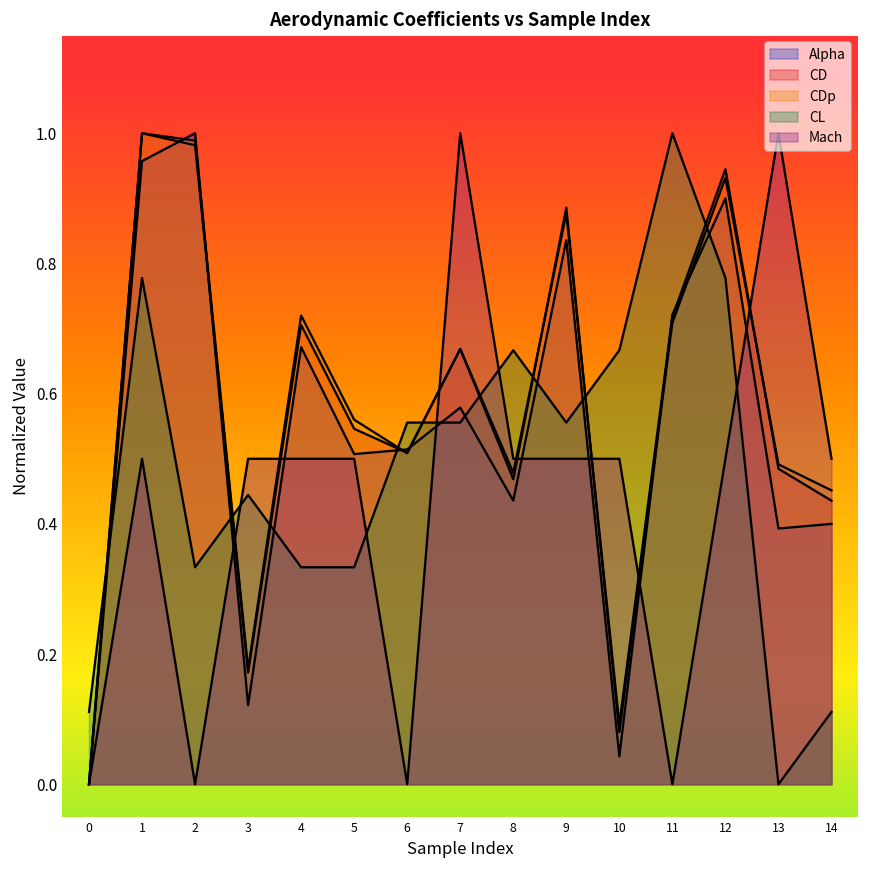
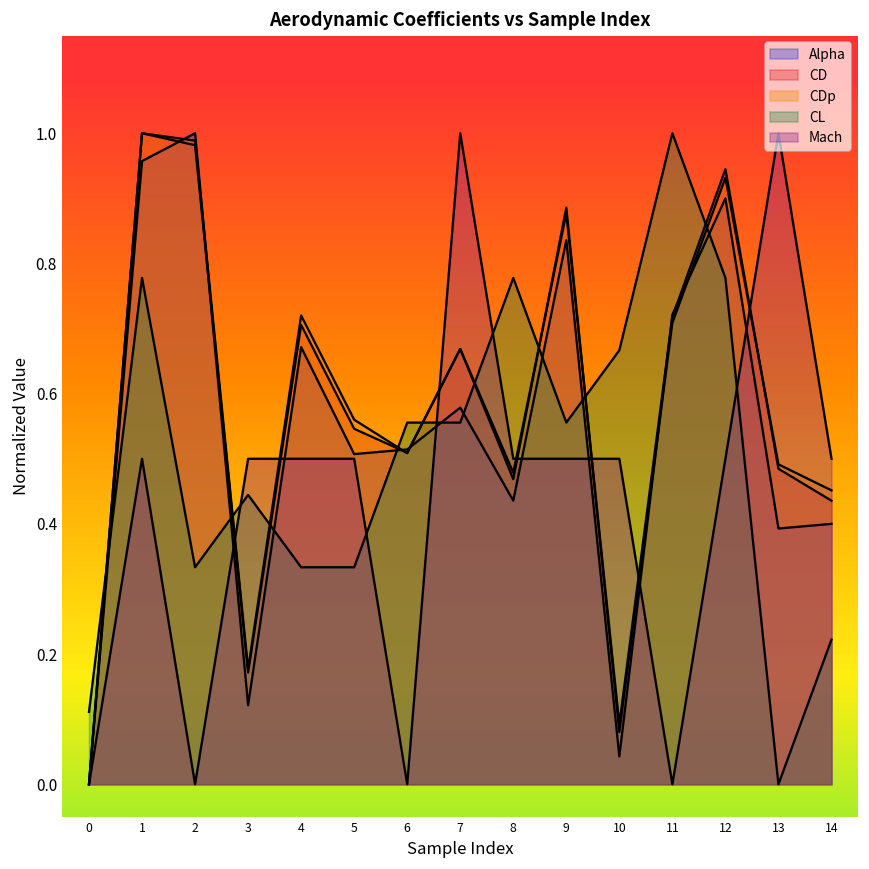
CL, 8: 0.67 -> 0.78
CL, 14: 0.11 -> 0.22
